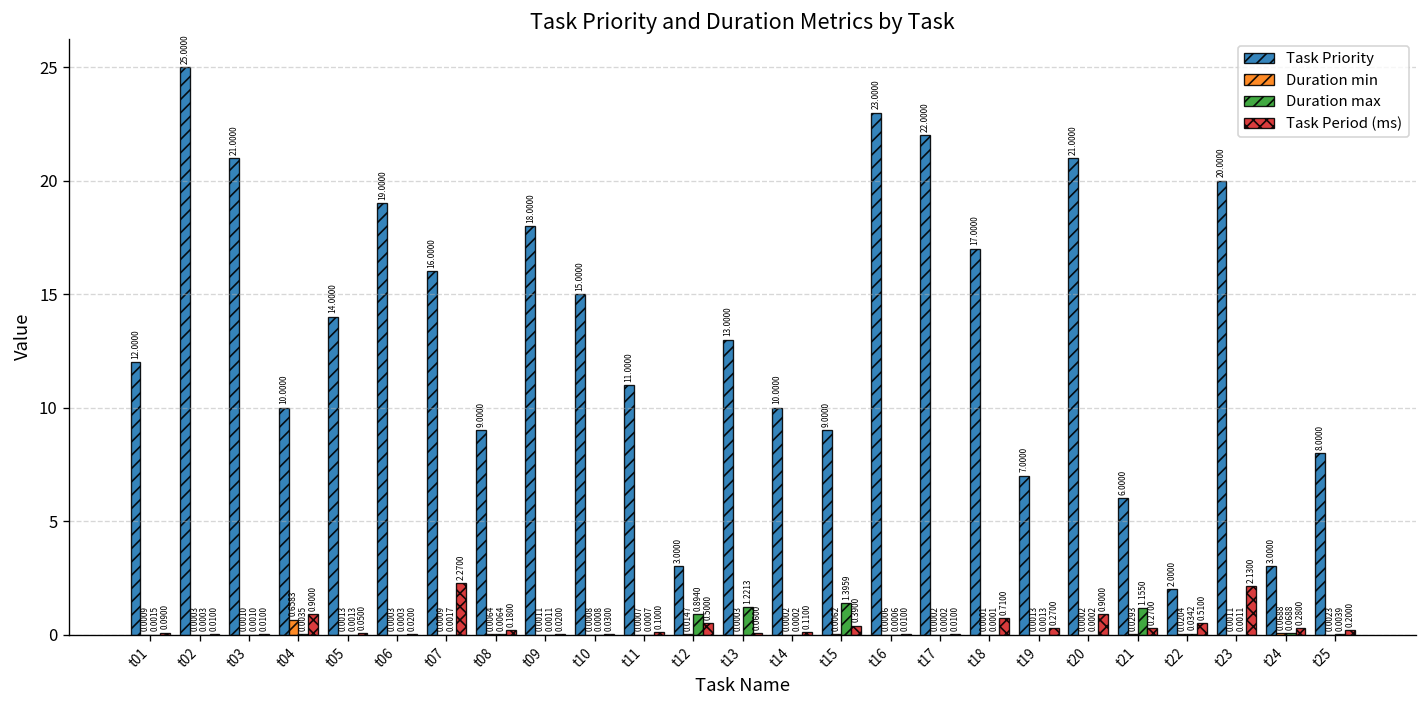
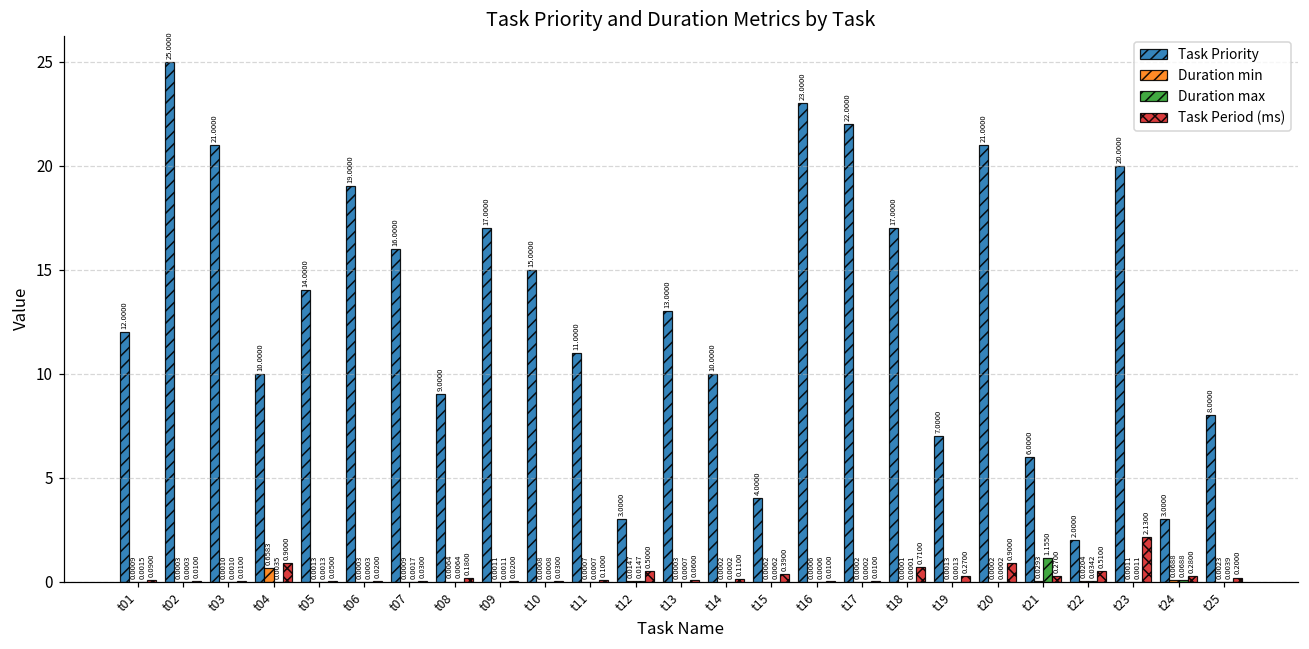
Task Period (ms), t07: 2.2700 -> 0.0300
Task Priority, t09: 18.0000 -> 17.0000
Duration max, t12: 0.8940 -> 0.0147
Duration max, t13: 1.2213 -> 0.0007
Task Priority, t15: 9.0000 -> 4.0000
Duration max, t15: 1.3959 -> 0.0062
